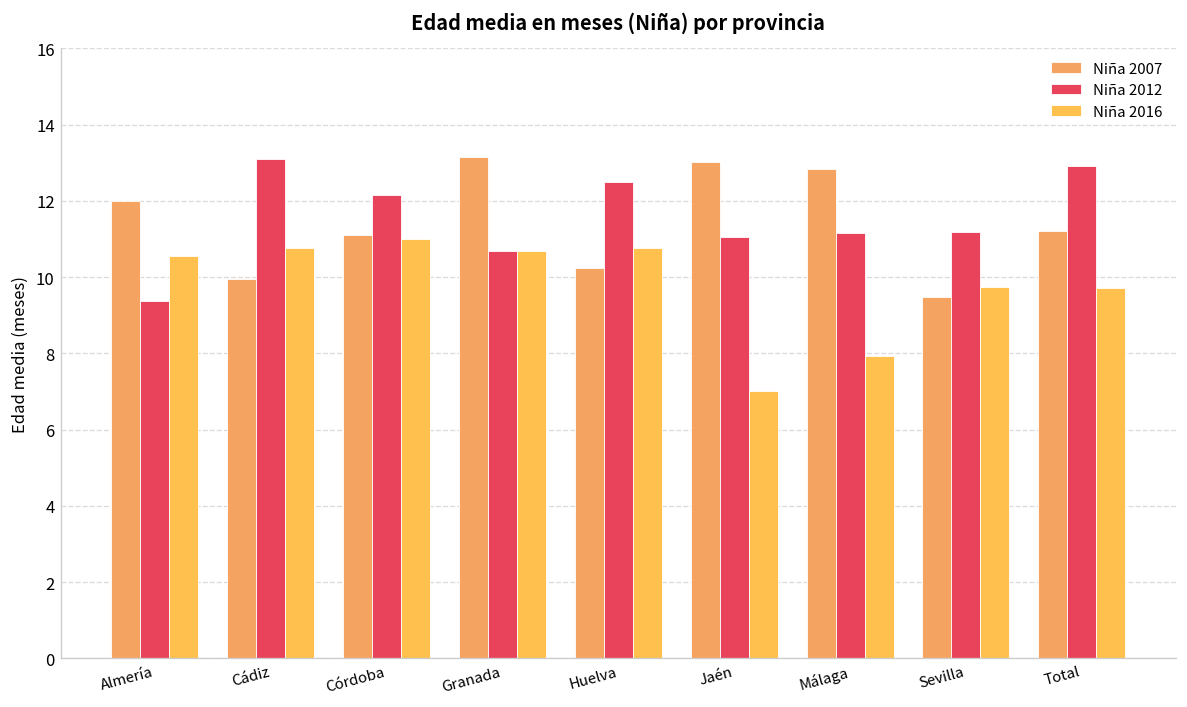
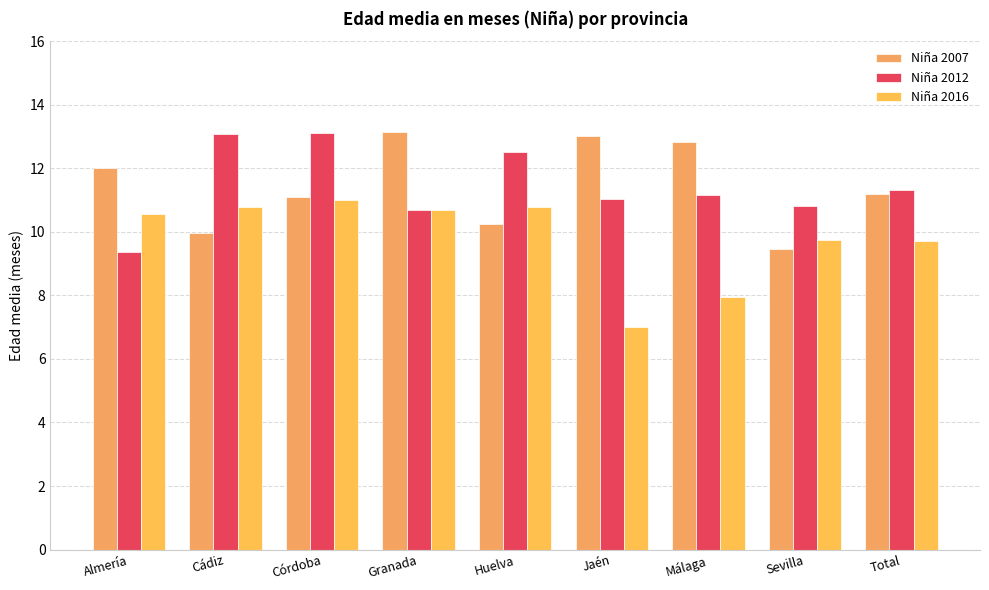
Niña 2012, Córdoba: 12.2 -> 13.1
Niña 2012, Sevilla: 11.2 -> 10.8
Niña 2012, Total: 12.9 -> 11.3
